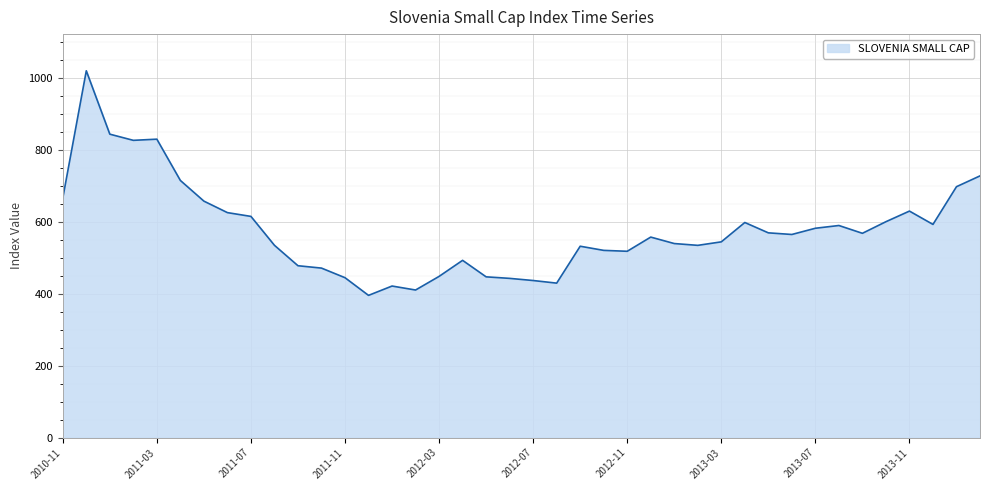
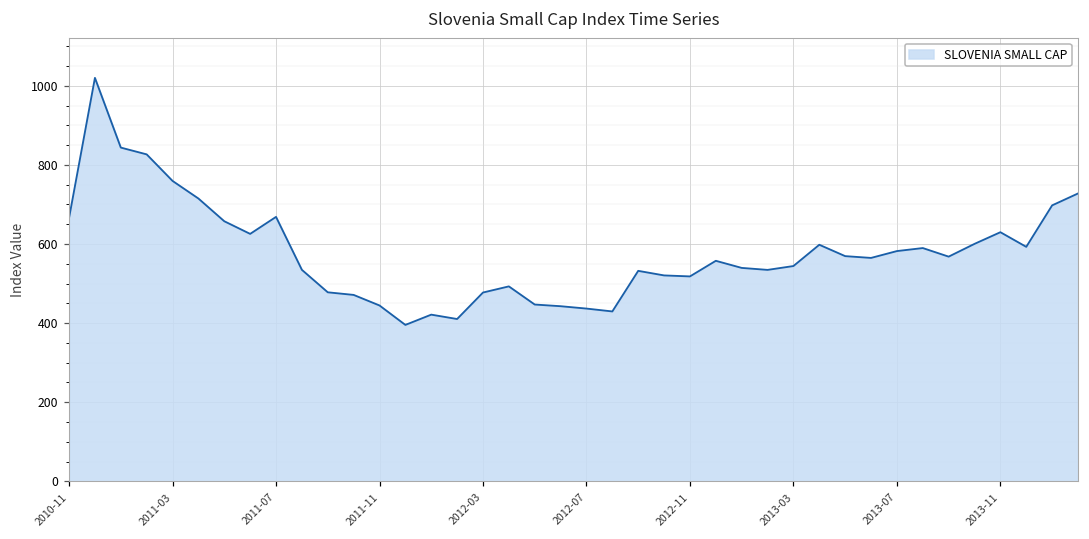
2011-03: 830 -> 760
2011-07: 620 -> 670
2012-03: 450 -> 480
